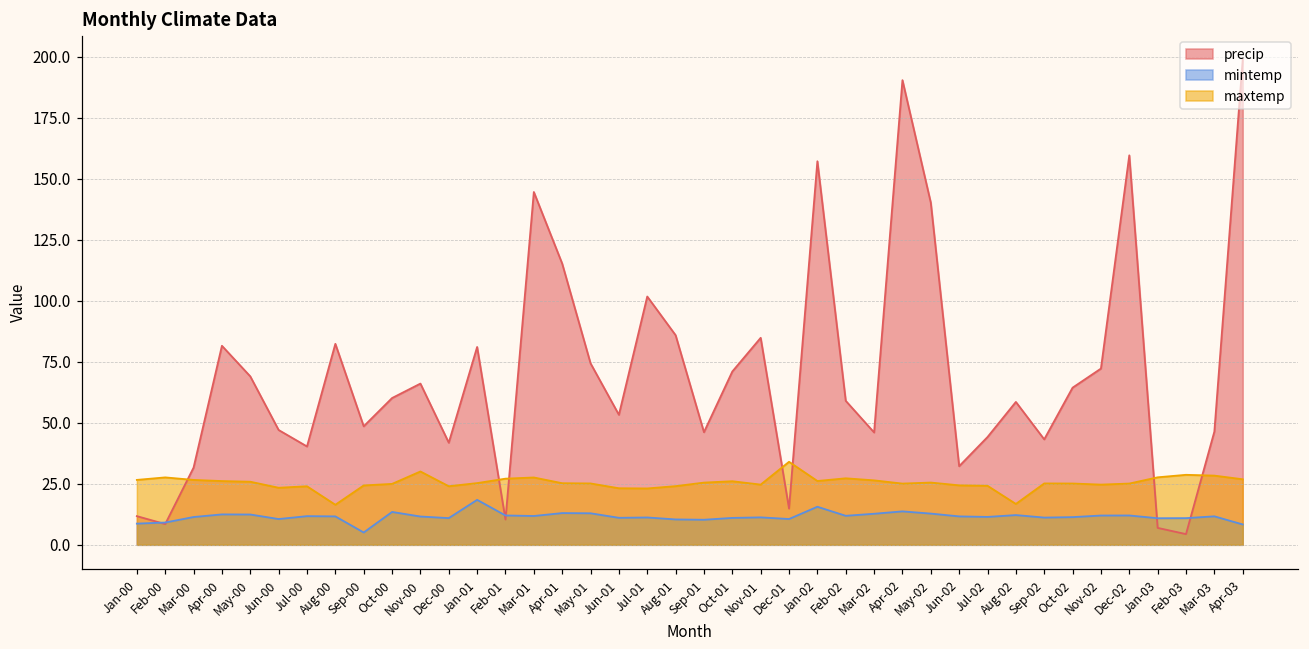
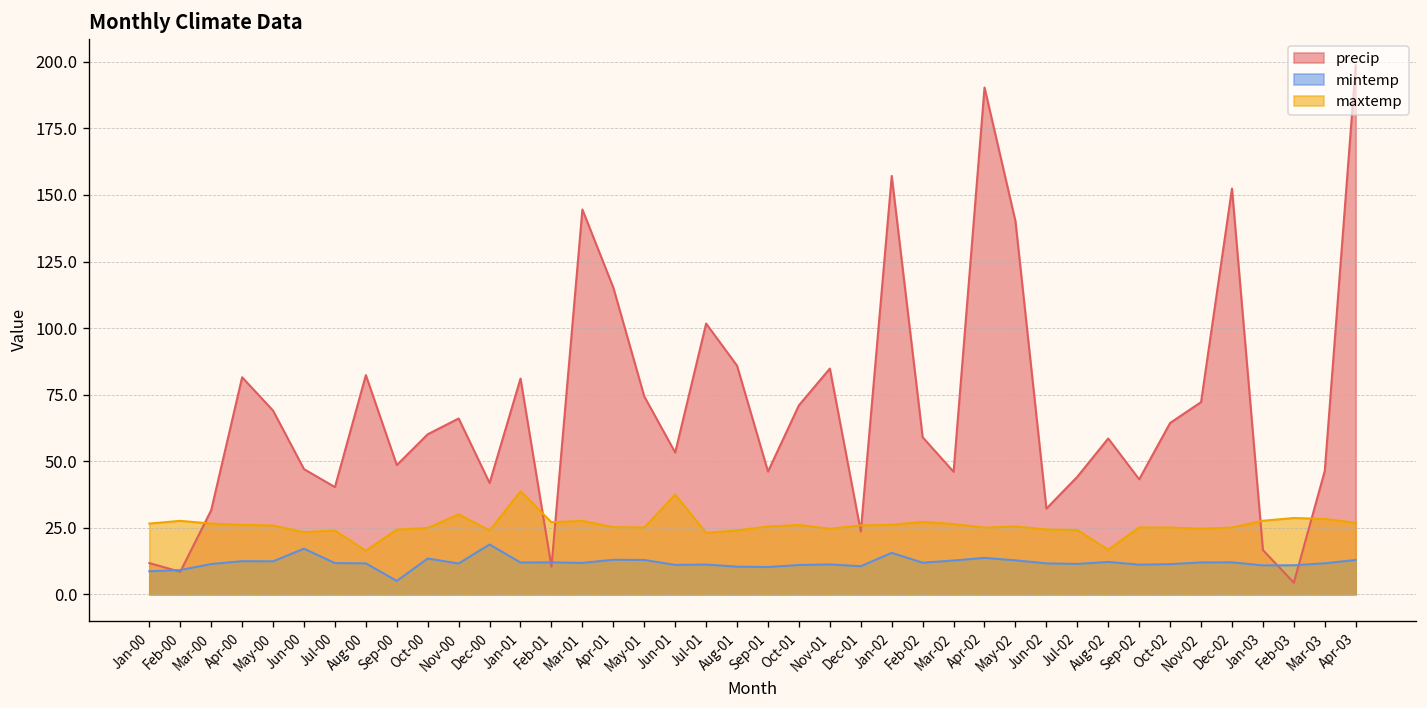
mintemp, Jun-00: 11 -> 17
mintemp, Dec-00: 11 -> 19
mintemp, Jan-01: 18 -> 12
maxtemp, Jan-01: 25 -> 39
maxtemp, Jun-01: 23 -> 37
precip, Dec-01: 15 -> 24
maxtemp, Dec-01: 34 -> 26
precip, Dec-02: 160 -> 152
precip, Jan-03: 7 -> 17
mintemp, Apr-03: 8 -> 13
